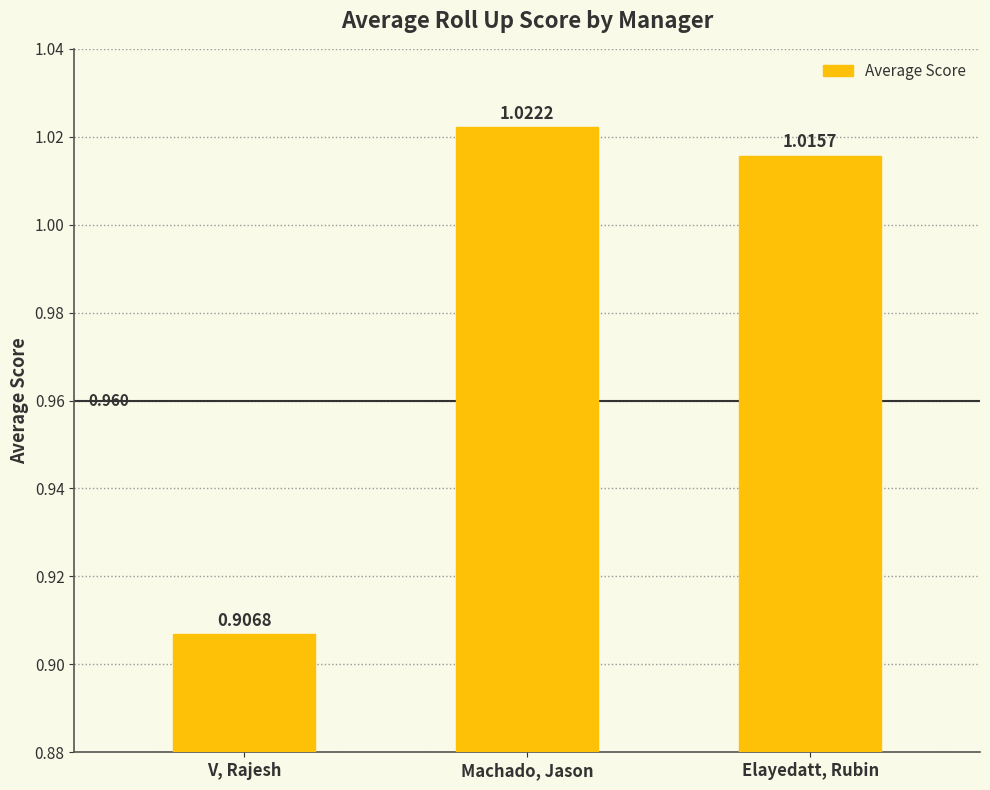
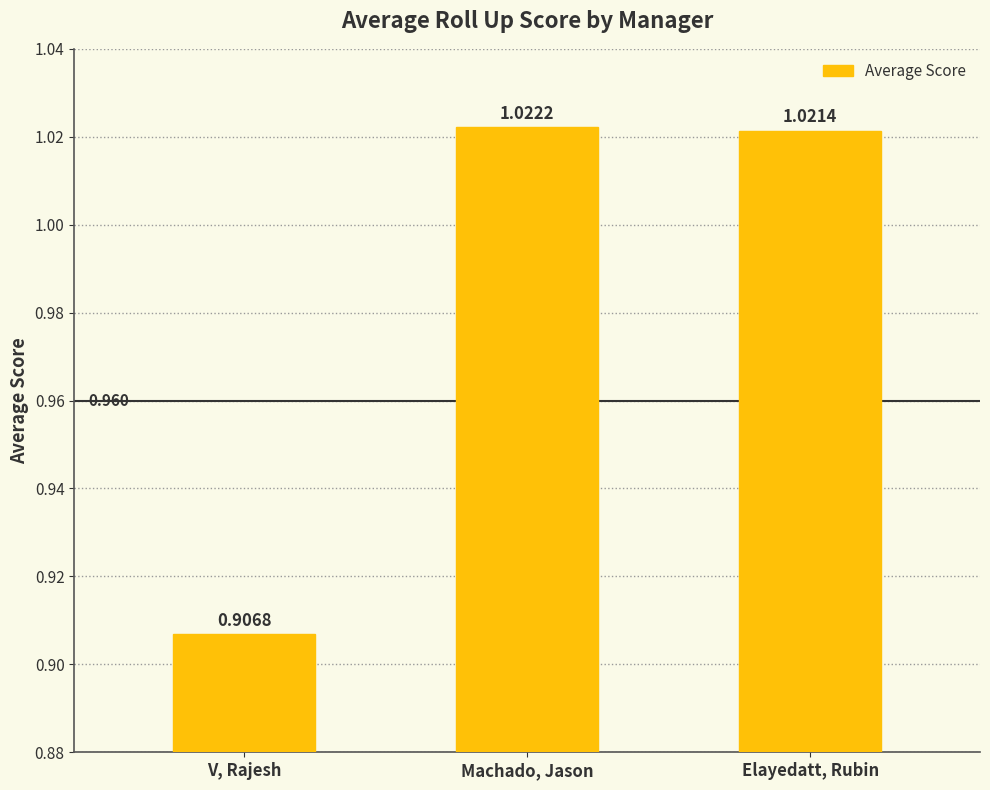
Elayedatt, Rubin: 1.0157 -> 1.0214
